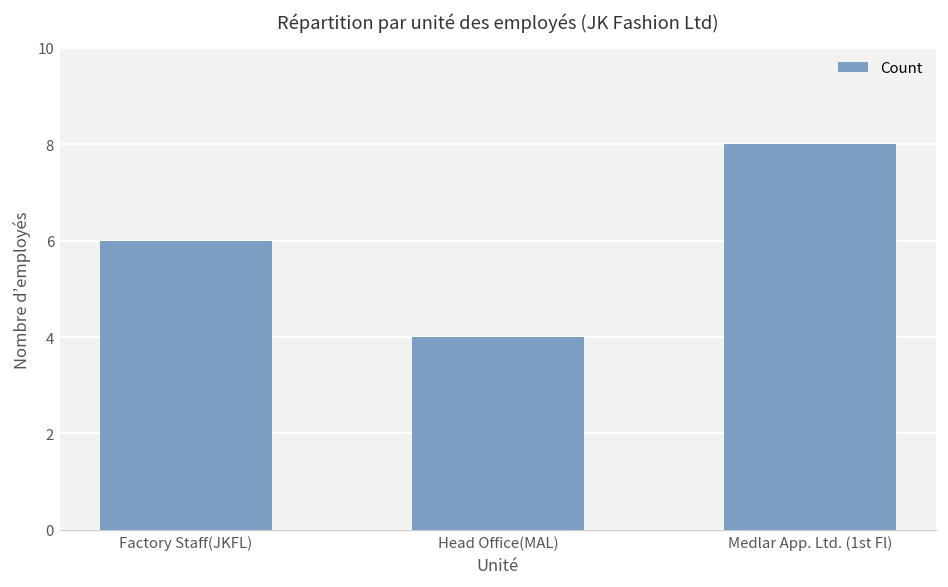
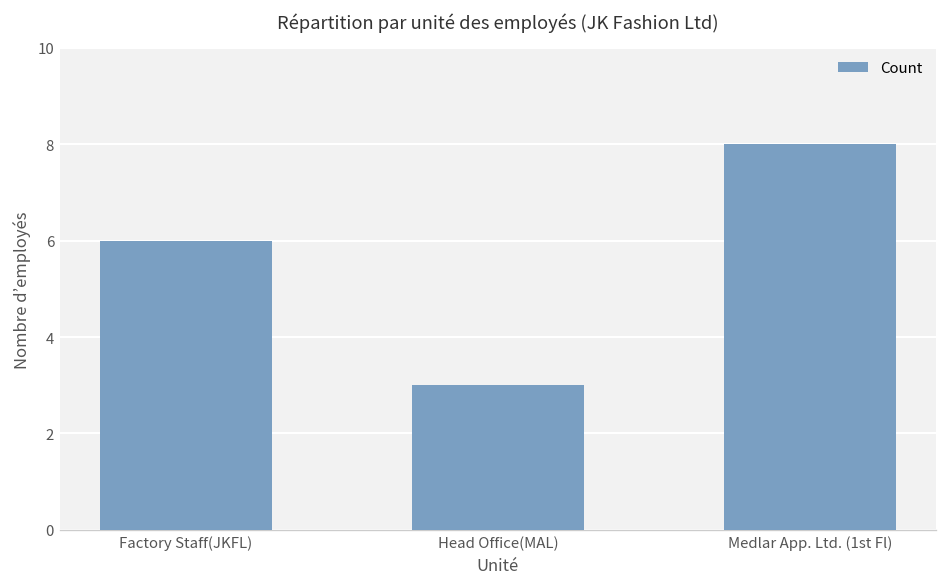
Head Office(MAL): 4 -> 3
